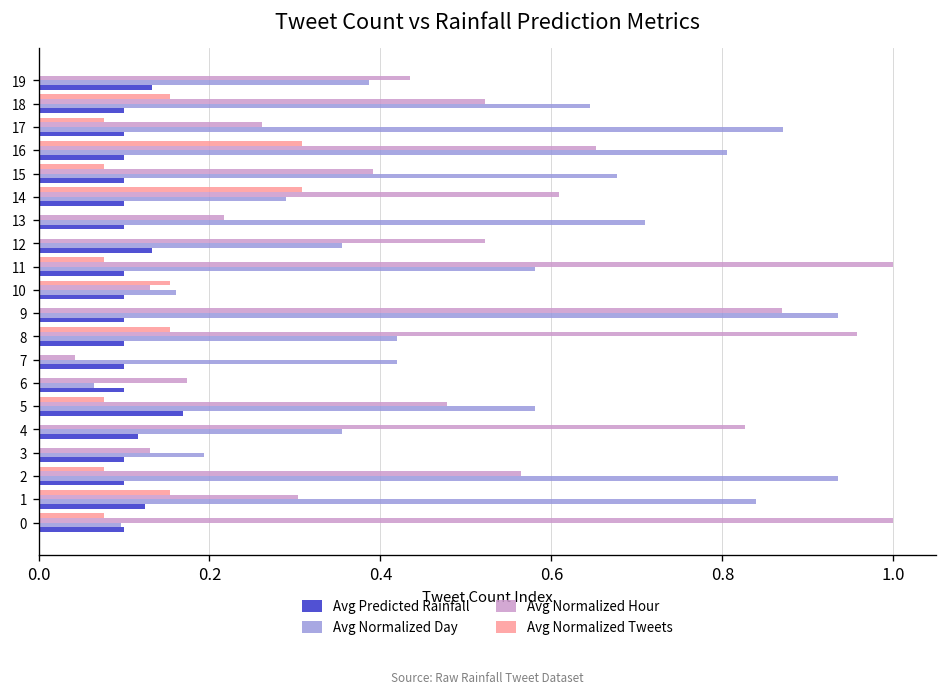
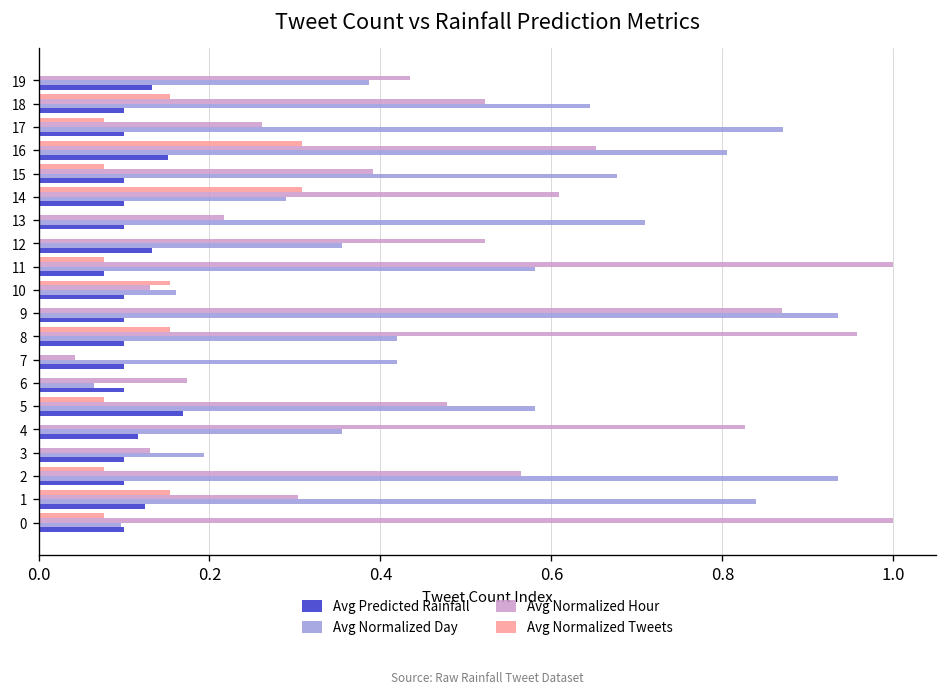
Avg Predicted Rainfall, 16: 0.10 -> 0.15
Avg Predicted Rainfall, 11: 0.10 -> 0.08
